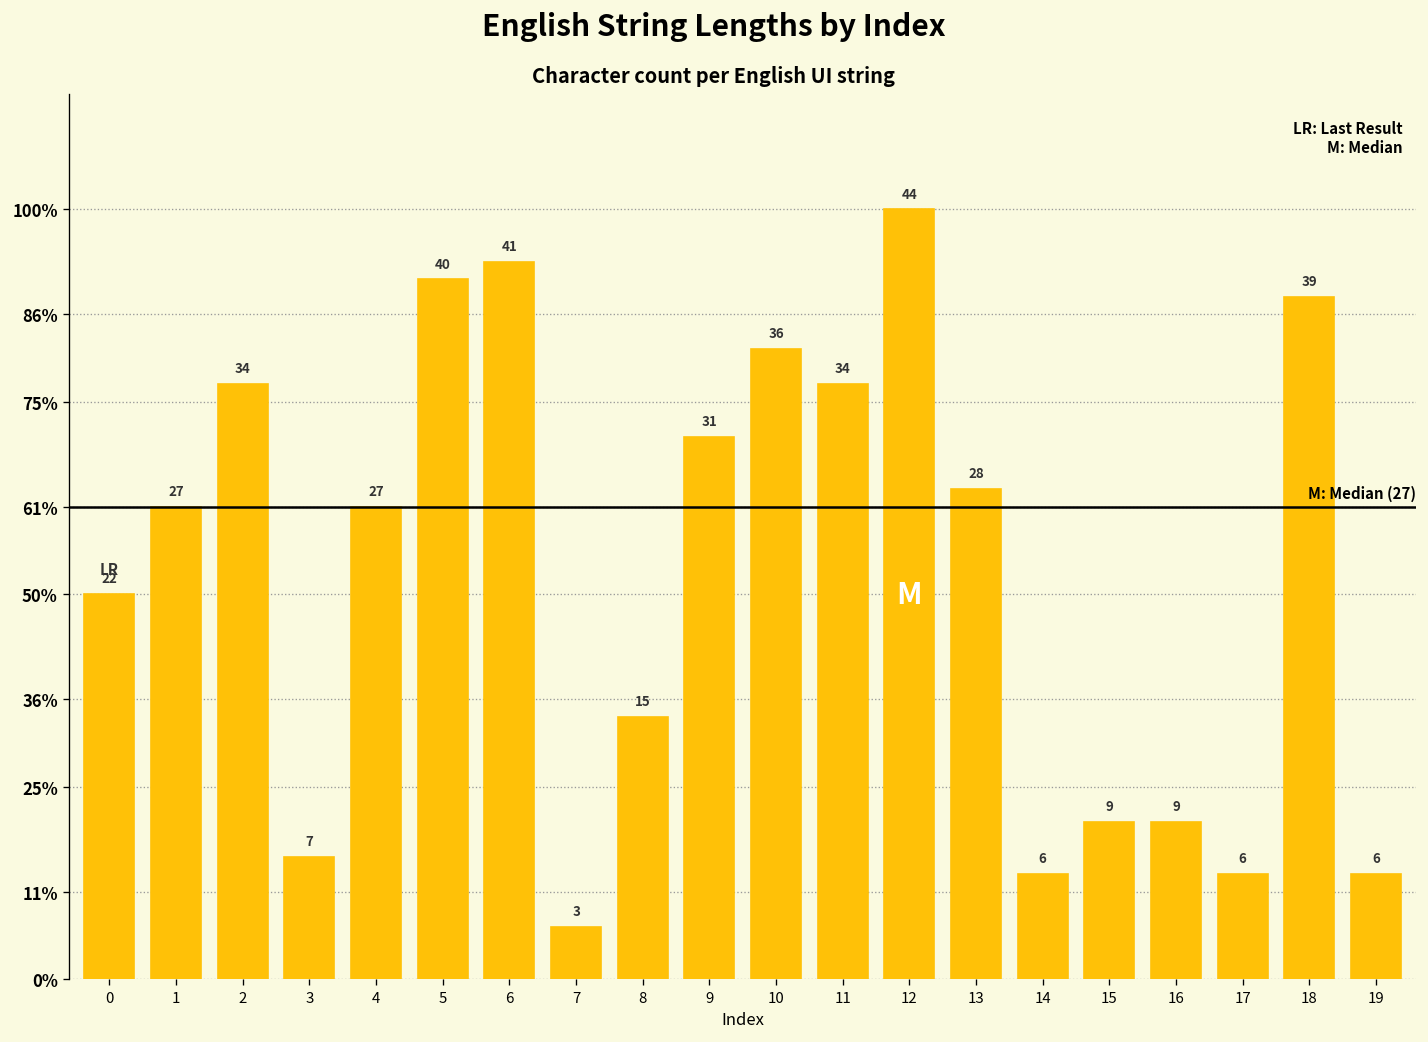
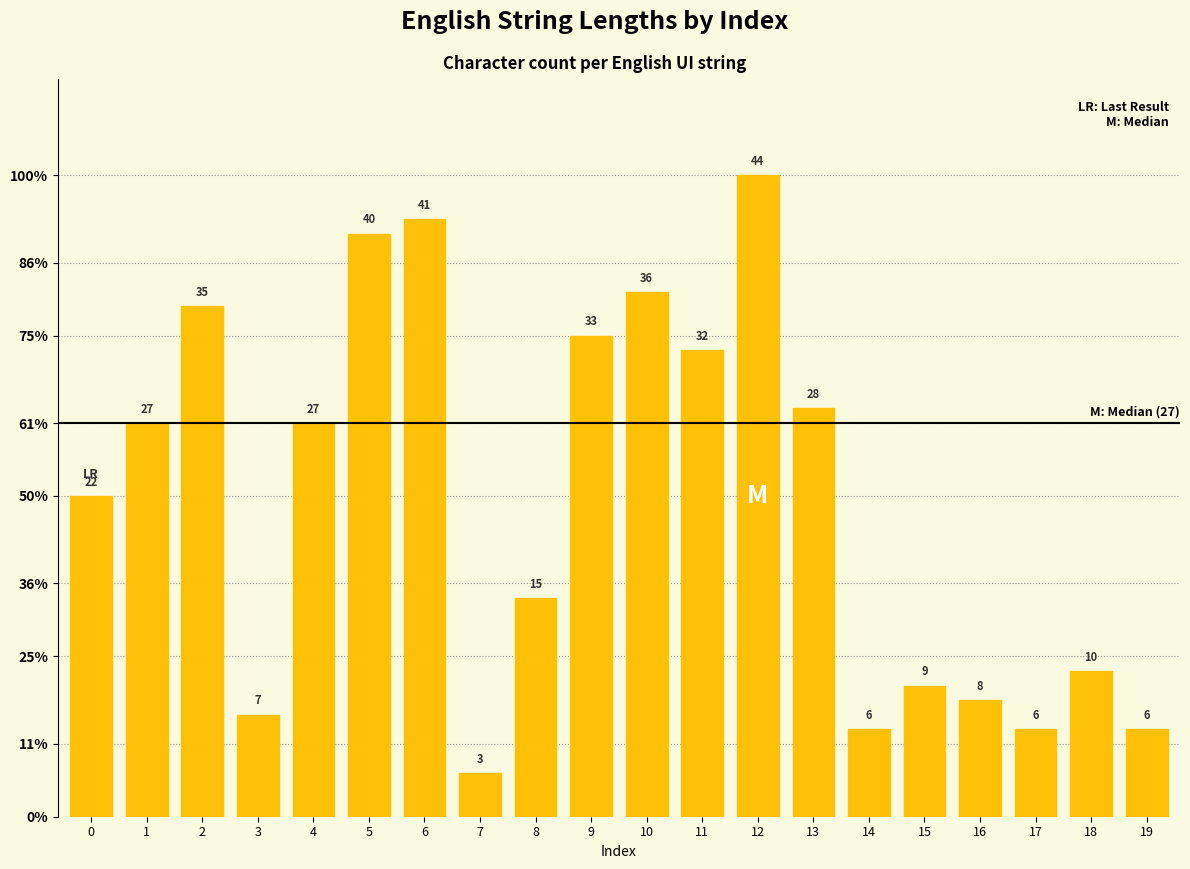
2: 34 -> 35
9: 31 -> 33
11: 34 -> 32
16: 9 -> 8
18: 39 -> 10
